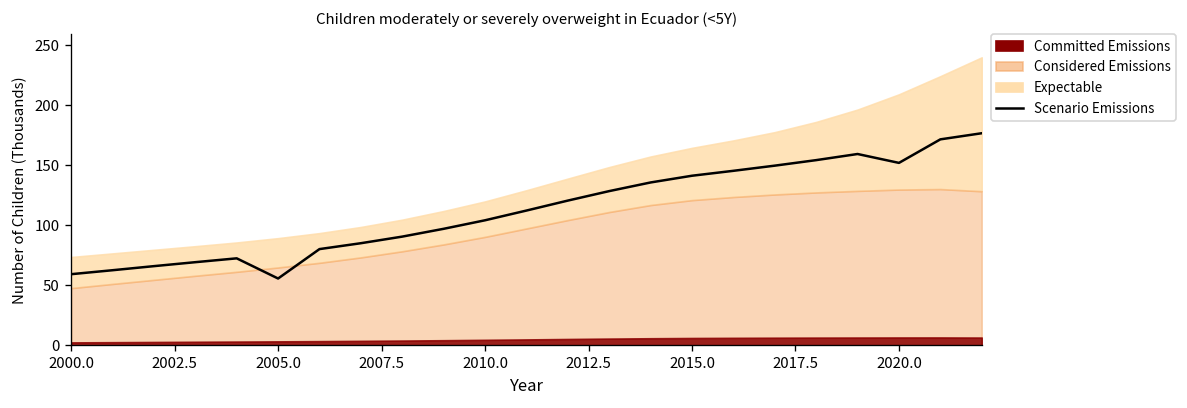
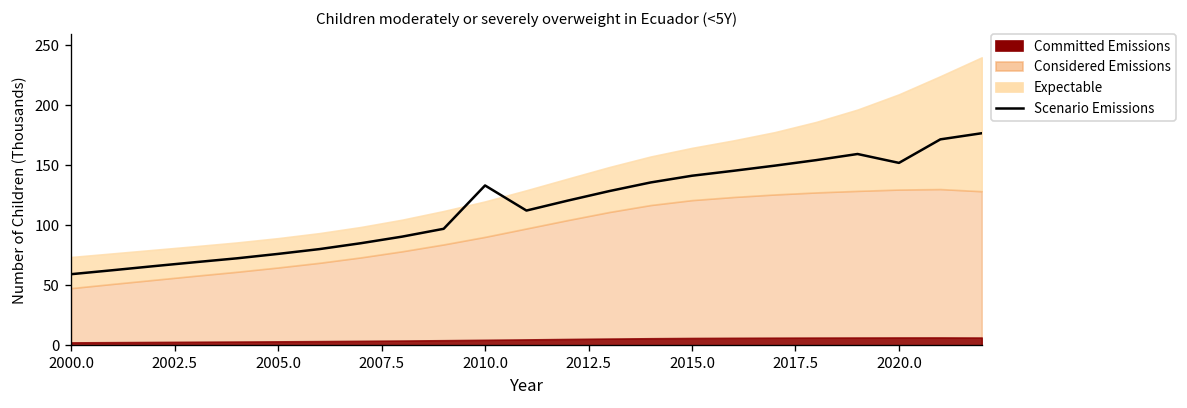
Scenario Emissions, 2005.0: 56 -> 76
Scenario Emissions, 2010.0: 104 -> 133
